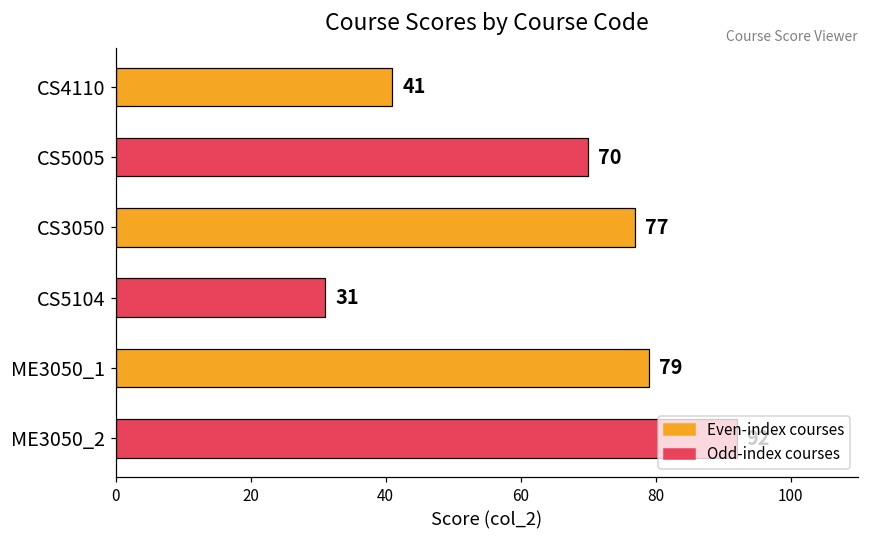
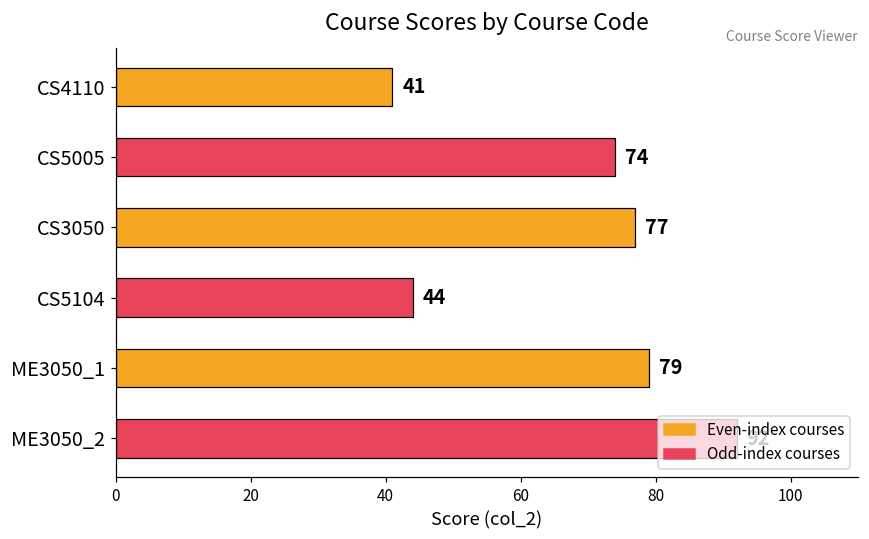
CS5005: 70 -> 74
CS5104: 31 -> 44
